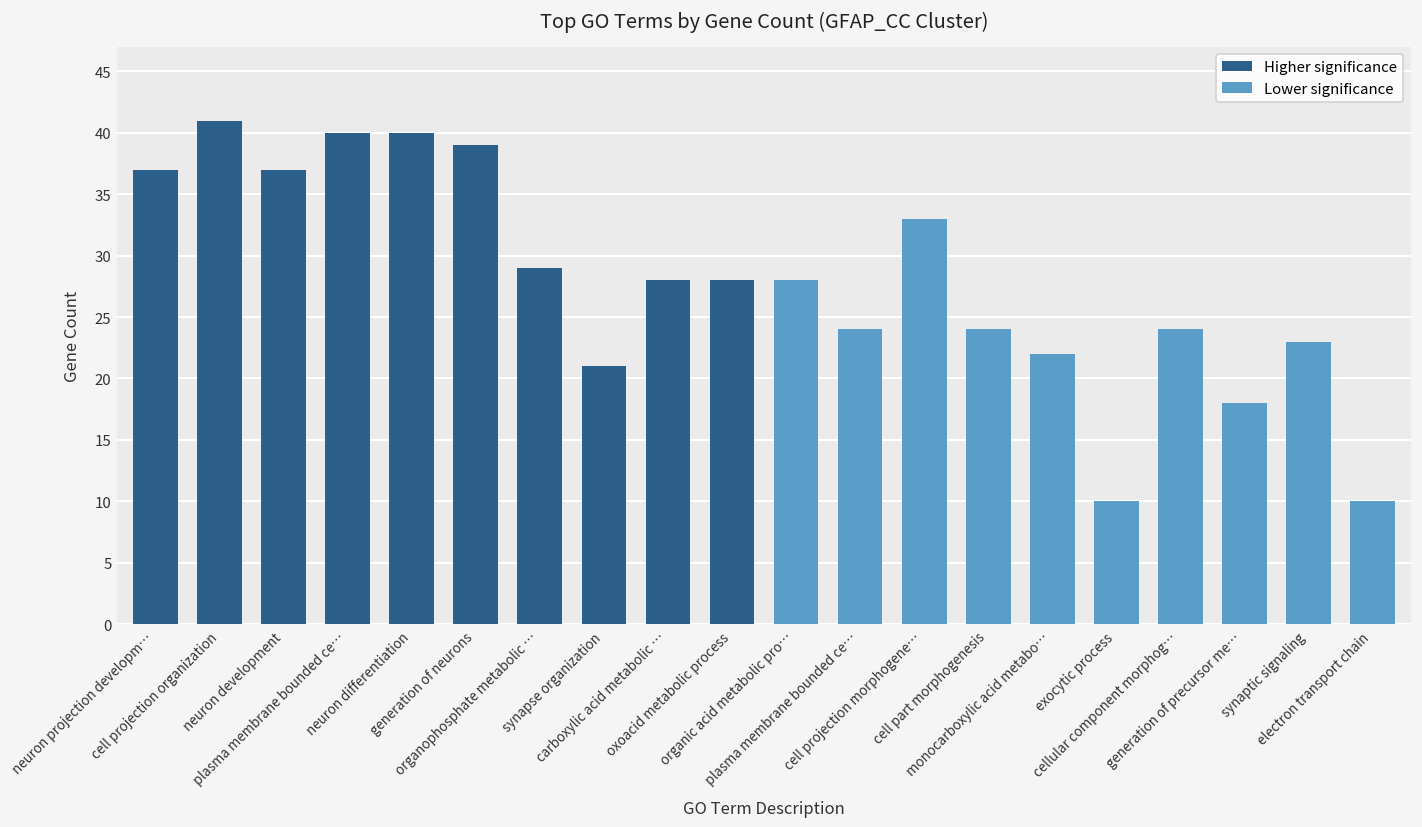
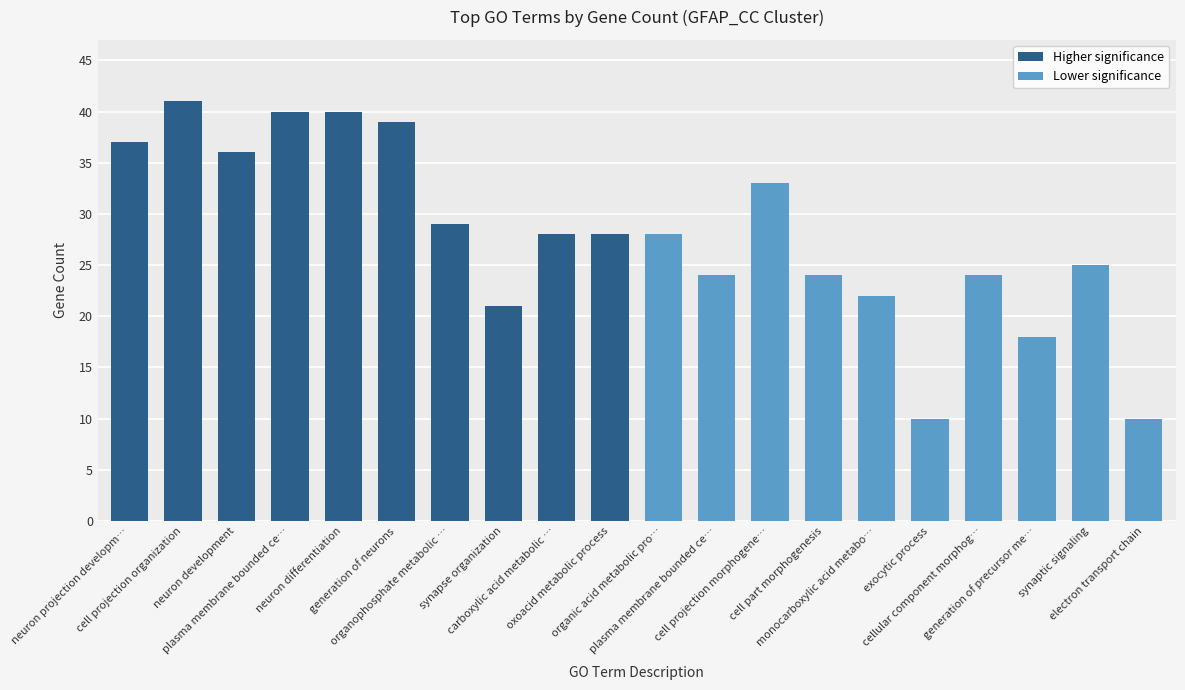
neuron development: 37 -> 36
synaptic signaling: 23 -> 25
